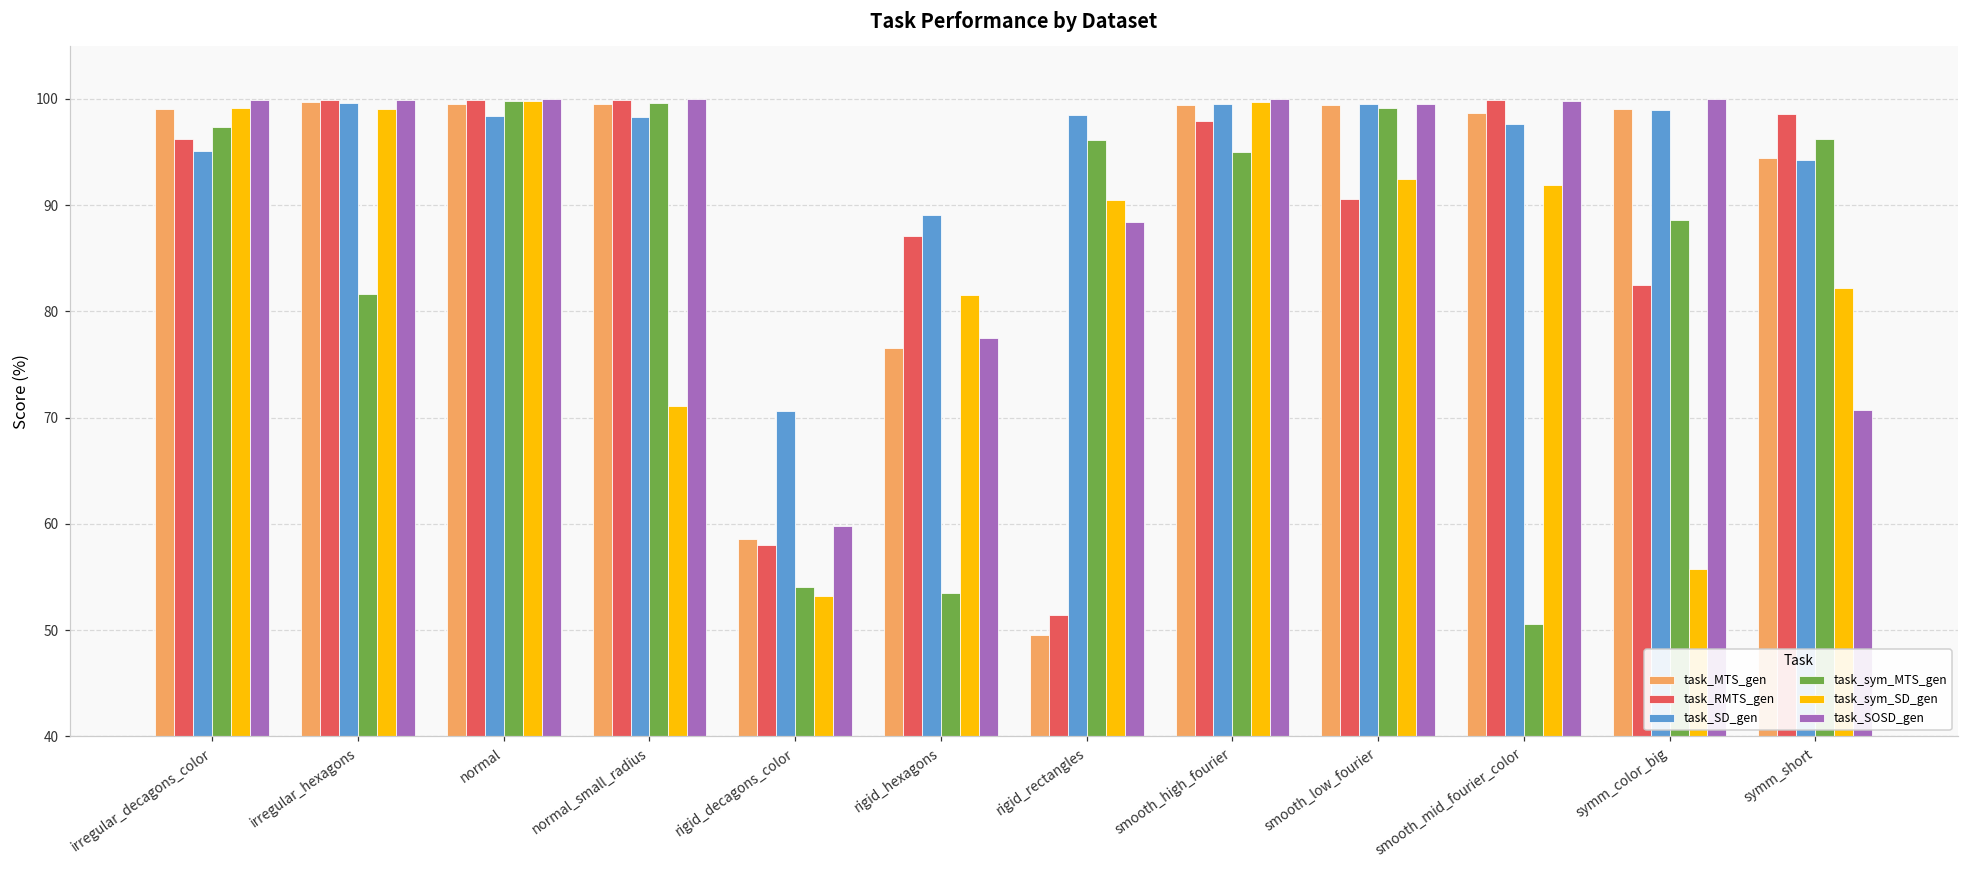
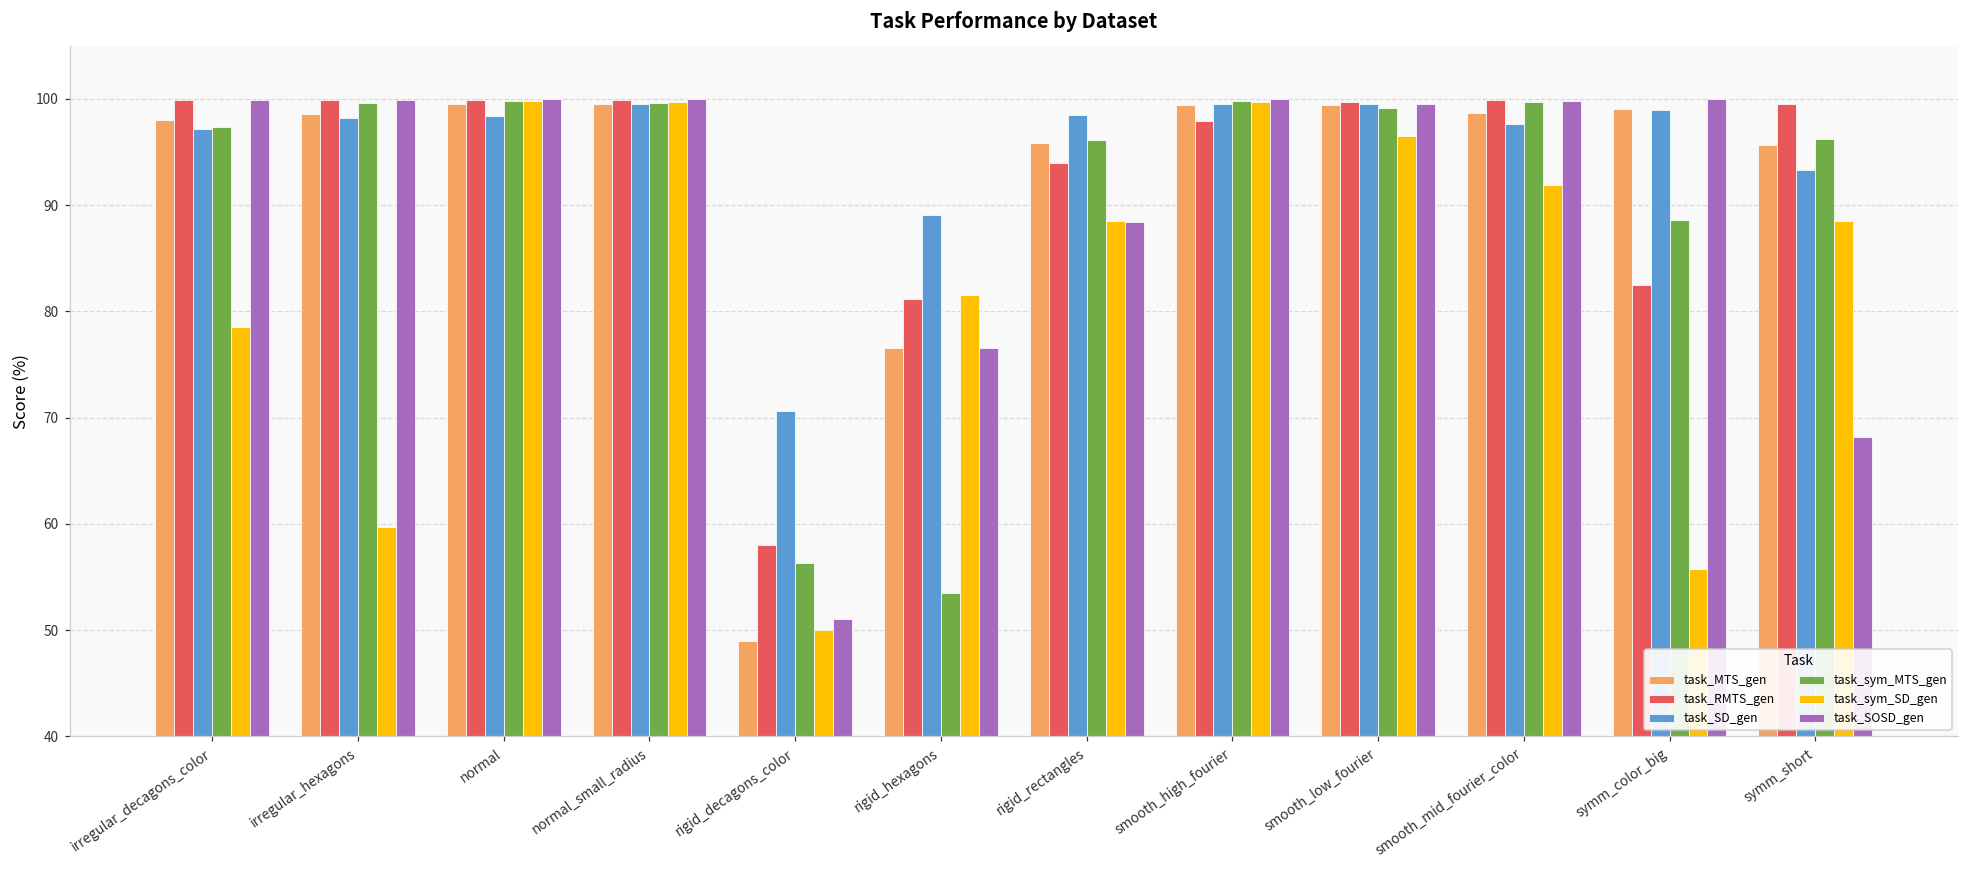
task_MTS_gen, irregular_decagons_color: 99 -> 98
task_RMTS_gen, irregular_decagons_color: 96 -> 100
task_SD_gen, irregular_decagons_color: 95 -> 97
task_sym_SD_gen, irregular_decagons_color: 99 -> 79
task_MTS_gen, irregular_hexagons: 100 -> 99
task_SD_gen, irregular_hexagons: 100 -> 98
task_sym_MTS_gen, irregular_hexagons: 82 -> 100
task_sym_SD_gen, irregular_hexagons: 99 -> 60
task_SD_gen, normal_small_radius: 98 -> 99
task_sym_SD_gen, normal_small_radius: 71 -> 100
task_MTS_gen, rigid_decagons_color: 59 -> 49
task_sym_MTS_gen, rigid_decagons_color: 54 -> 56
task_sym_SD_gen, rigid_decagons_color: 53 -> 50
task_SOSD_gen, rigid_decagons_color: 60 -> 51
task_RMTS_gen, rigid_hexagons: 87 -> 81
task_SOSD_gen, rigid_hexagons: 78 -> 77
task_MTS_gen, rigid_rectangles: 50 -> 96
task_RMTS_gen, rigid_rectangles: 51 -> 94
task_sym_SD_gen, rigid_rectangles: 90 -> 88
task_sym_MTS_gen, smooth_high_fourier: 95 -> 100
task_RMTS_gen, smooth_low_fourier: 91 -> 100
task_sym_SD_gen, smooth_low_fourier: 92 -> 97
task_sym_MTS_gen, smooth_mid_fourier_color: 51 -> 100
task_MTS_gen, symm_short: 94 -> 96
task_RMTS_gen, symm_short: 99 -> 100
task_SD_gen, symm_short: 94 -> 93
task_sym_SD_gen, symm_short: 82 -> 89
task_SOSD_gen, symm_short: 71 -> 68
